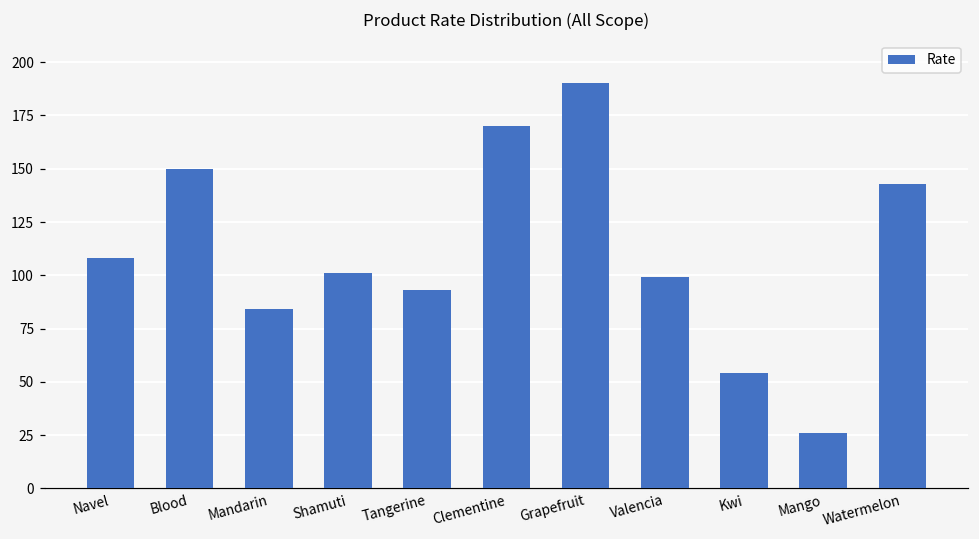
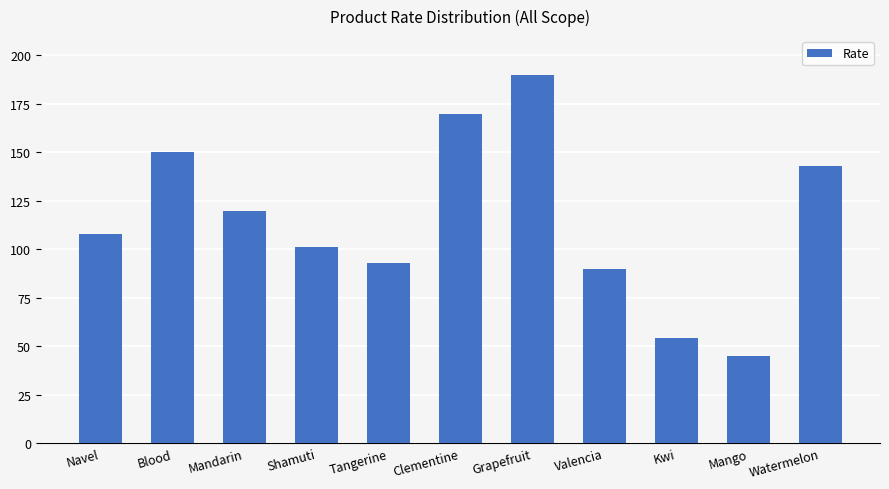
Mandarin: 84 -> 120
Valencia: 99 -> 90
Mango: 26 -> 45
